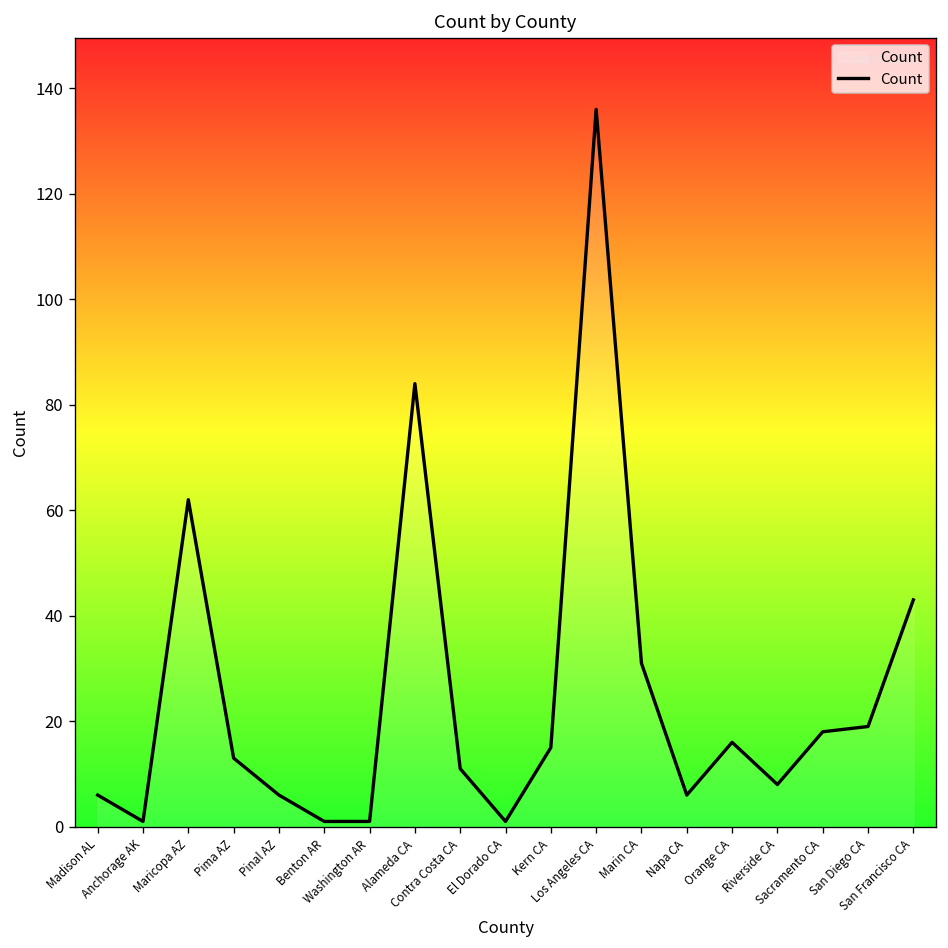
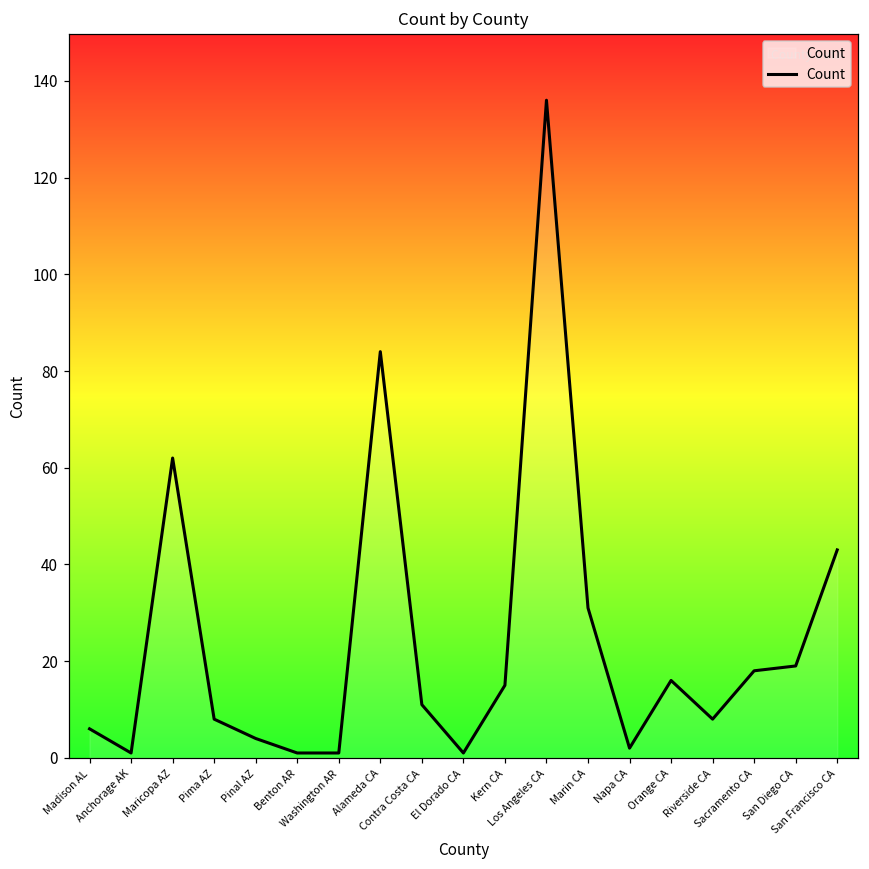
Pima AZ: 13 -> 8
Pinal AZ: 6 -> 4
Napa CA: 6 -> 2
